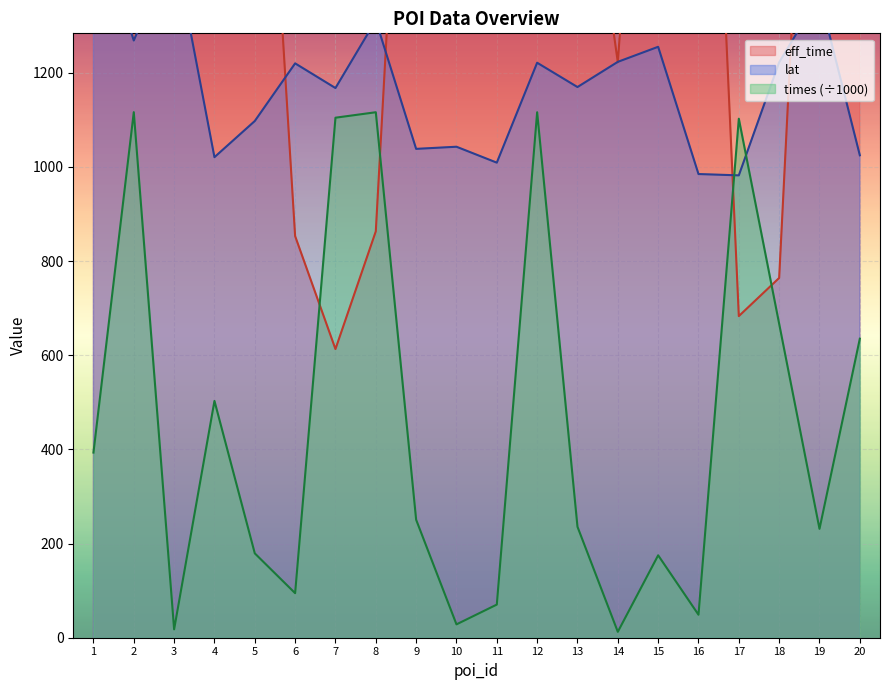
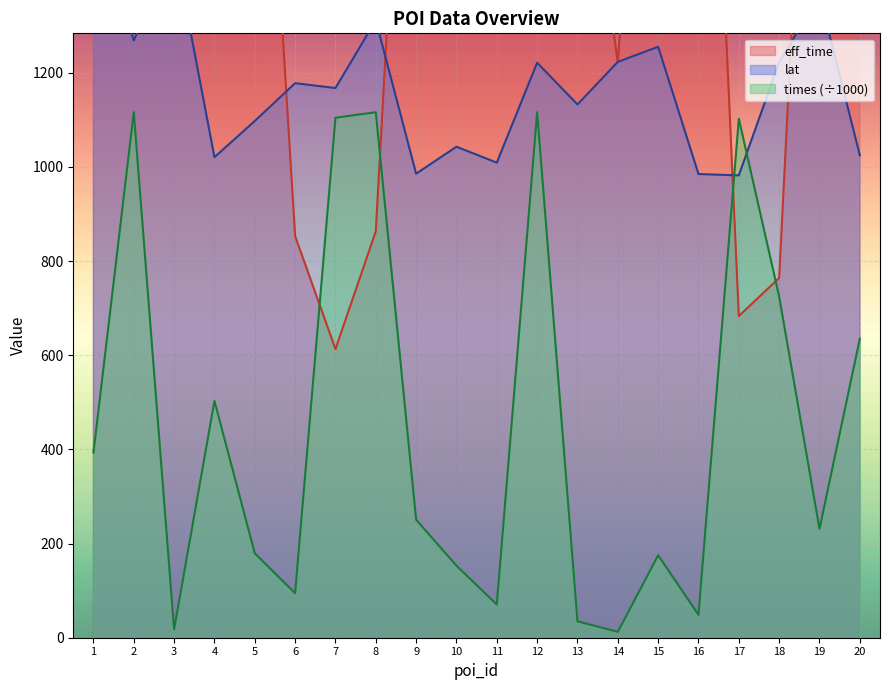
lat, 6: 1220 -> 1180
lat, 9: 1040 -> 990
times (÷1000), 10: 30 -> 150
lat, 13: 1170 -> 1130
times (÷1000), 13: 240 -> 30
times (÷1000), 18: 670 -> 720
